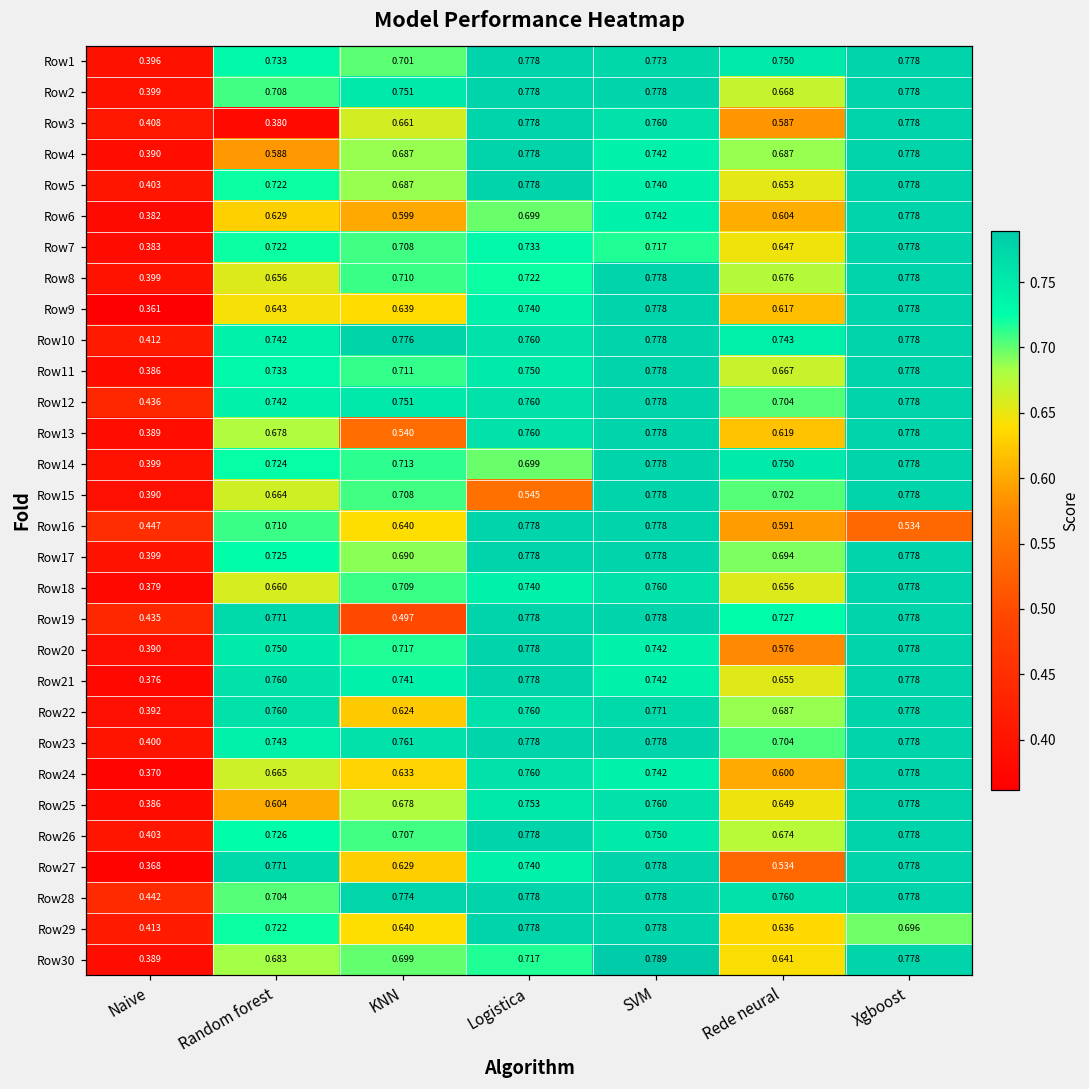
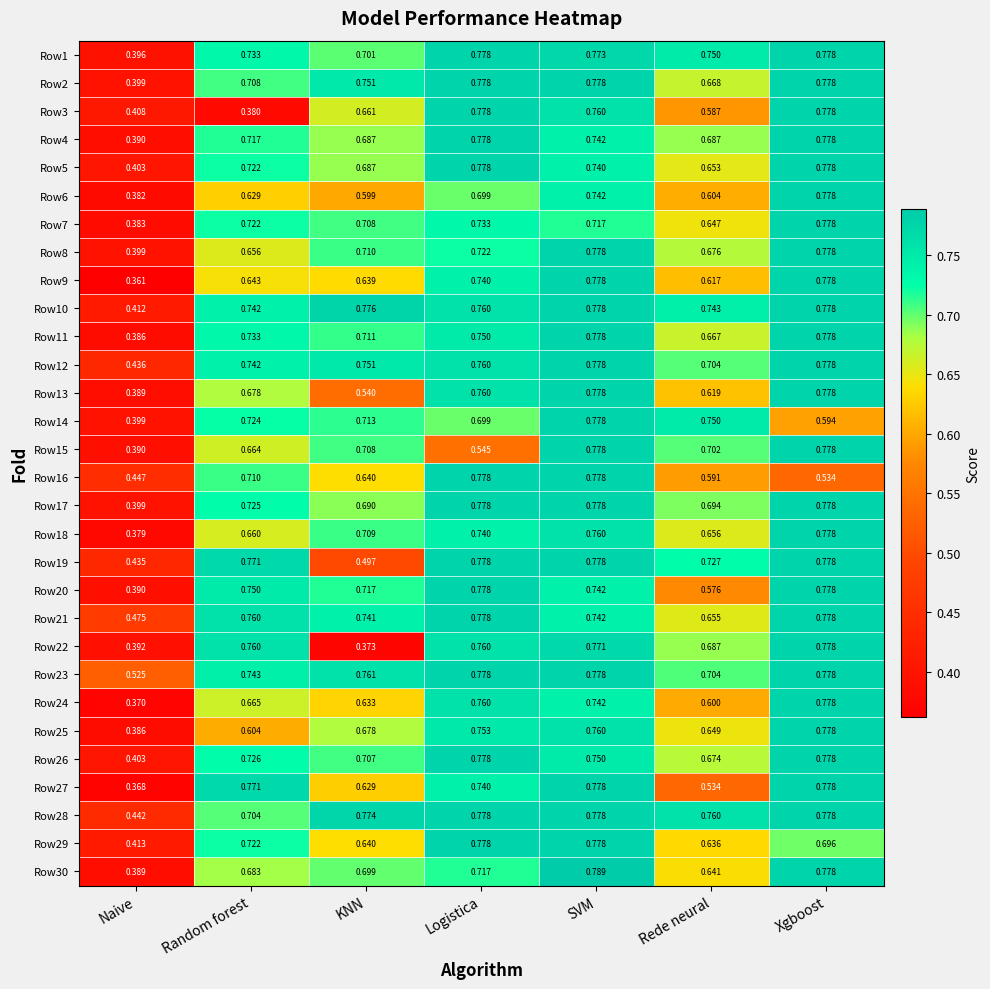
Row4, Random forest: 0.588 -> 0.717
Row14, Xgboost: 0.778 -> 0.594
Row21, Naive: 0.376 -> 0.475
Row22, KNN: 0.624 -> 0.373
Row23, Naive: 0.400 -> 0.525
